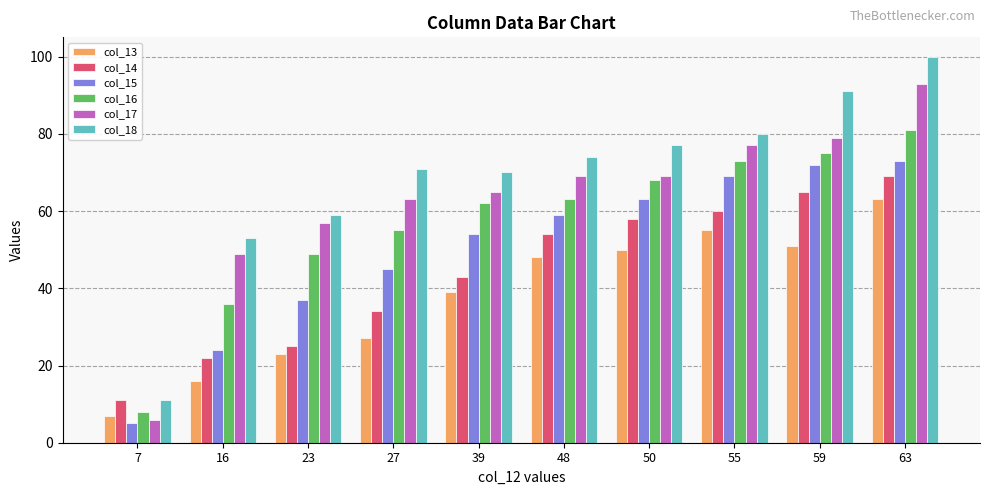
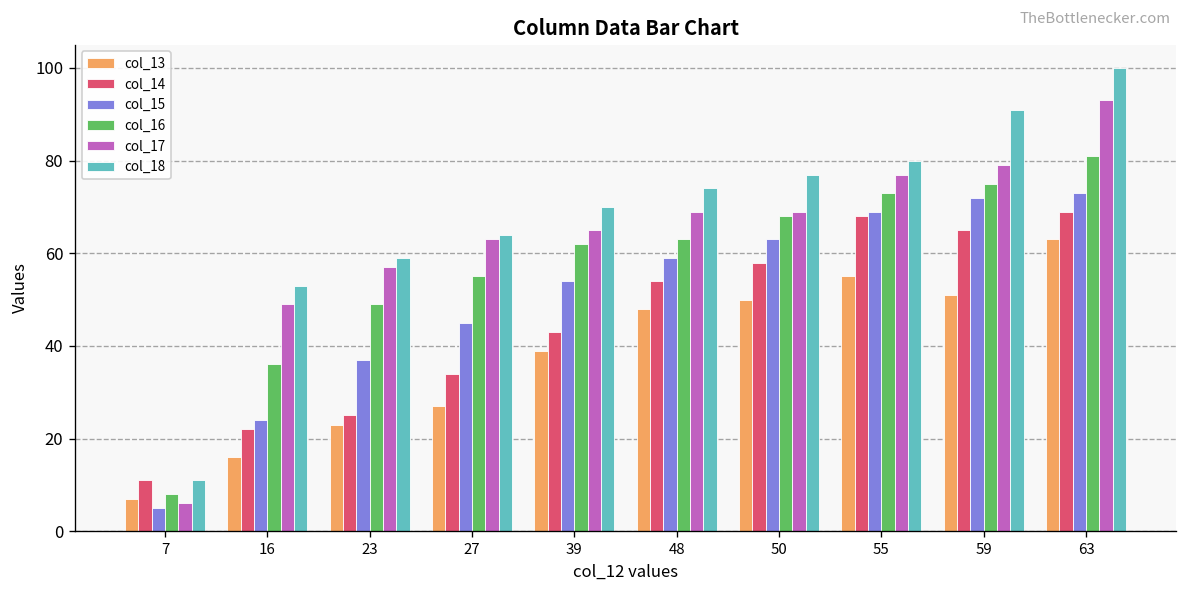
col_18, 27: 71 -> 64
col_14, 55: 60 -> 68
